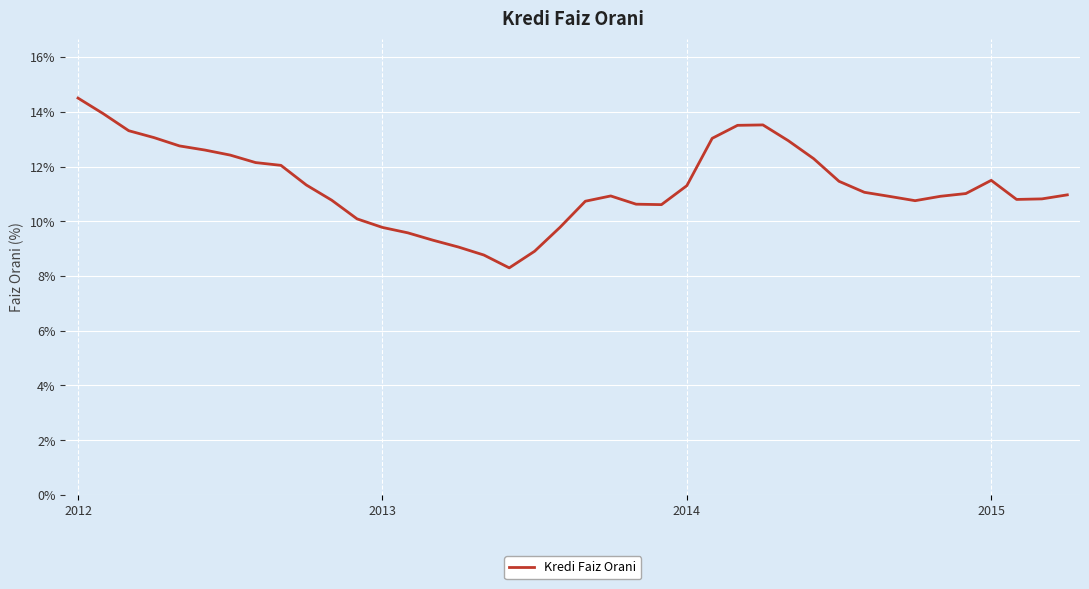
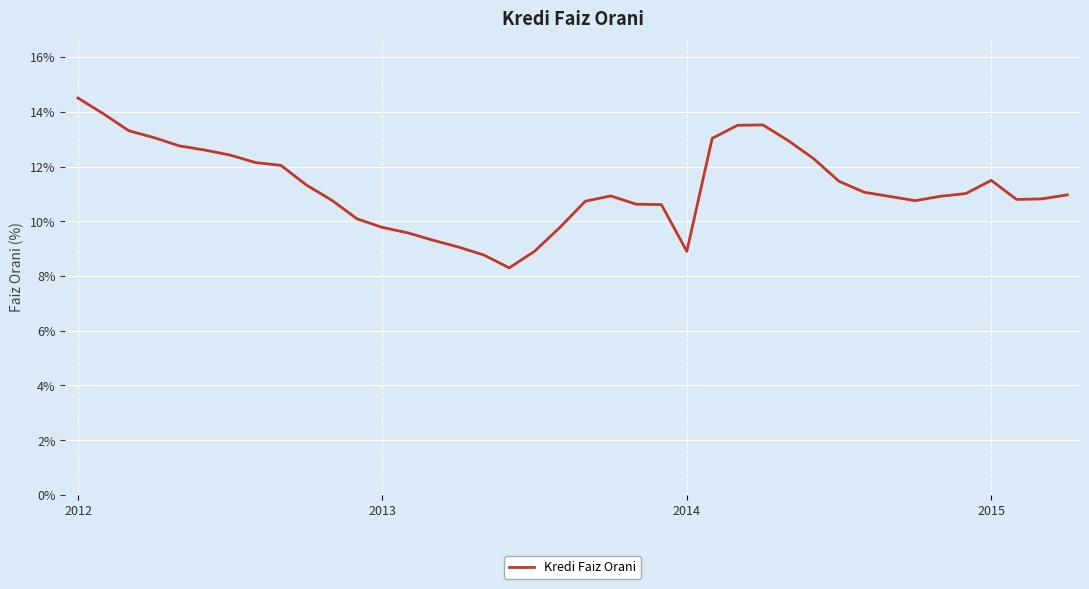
2014: 11.3% -> 8.9%
